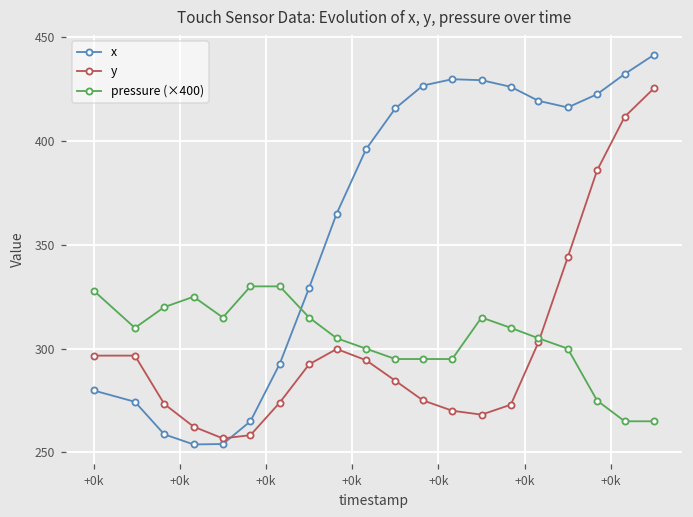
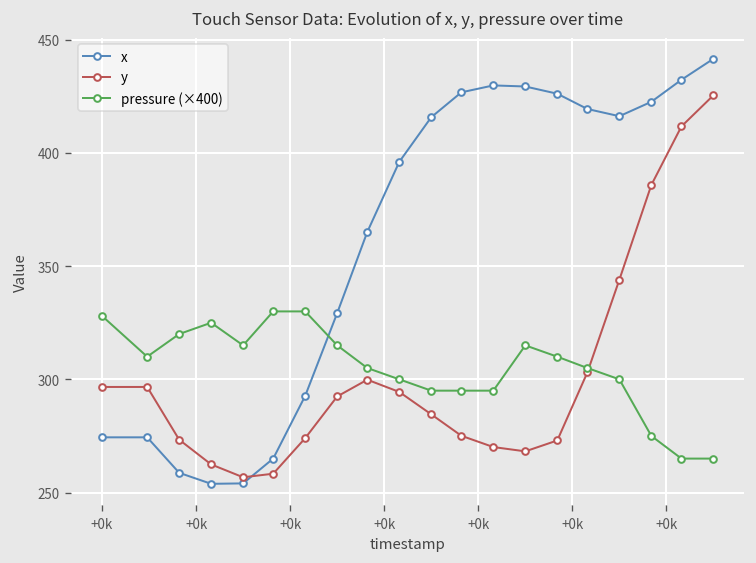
x, +0k: 280 -> 274
